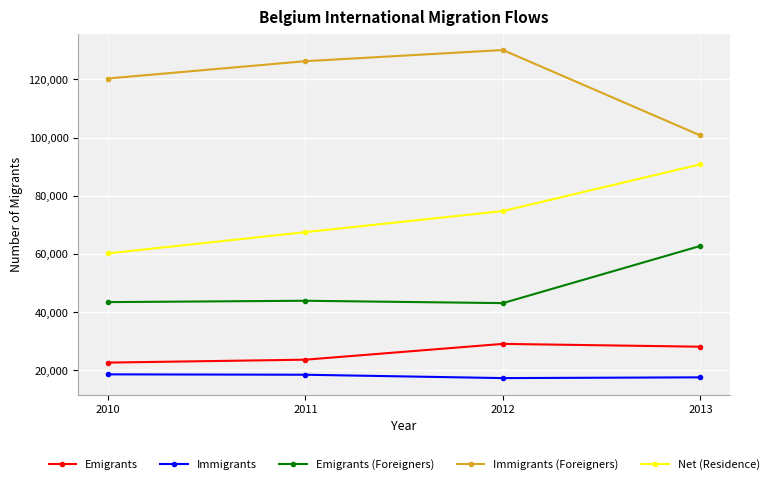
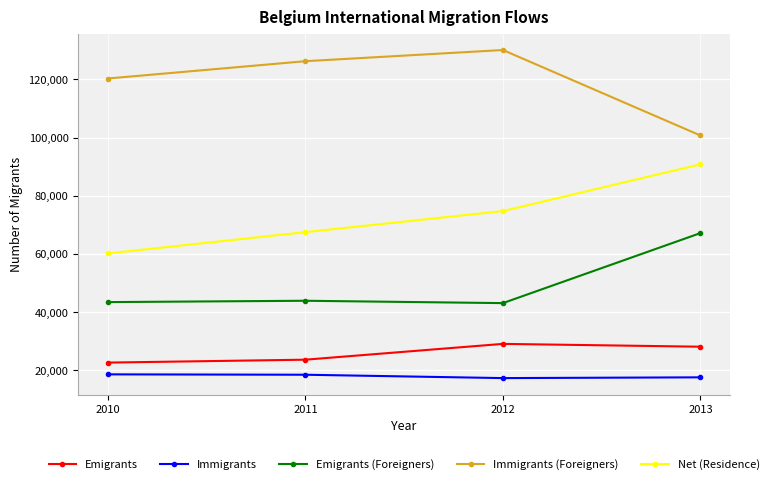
Emigrants (Foreigners), 2013: 63,000 -> 67,000
